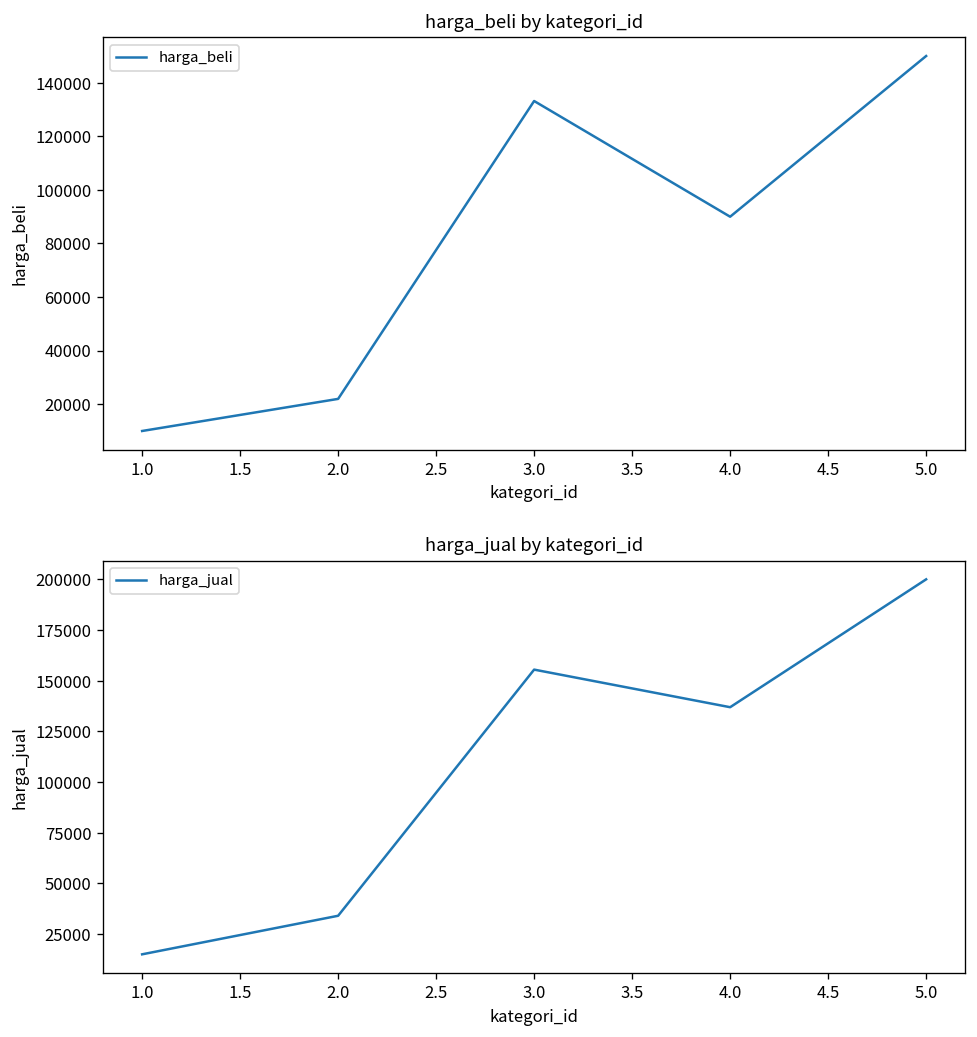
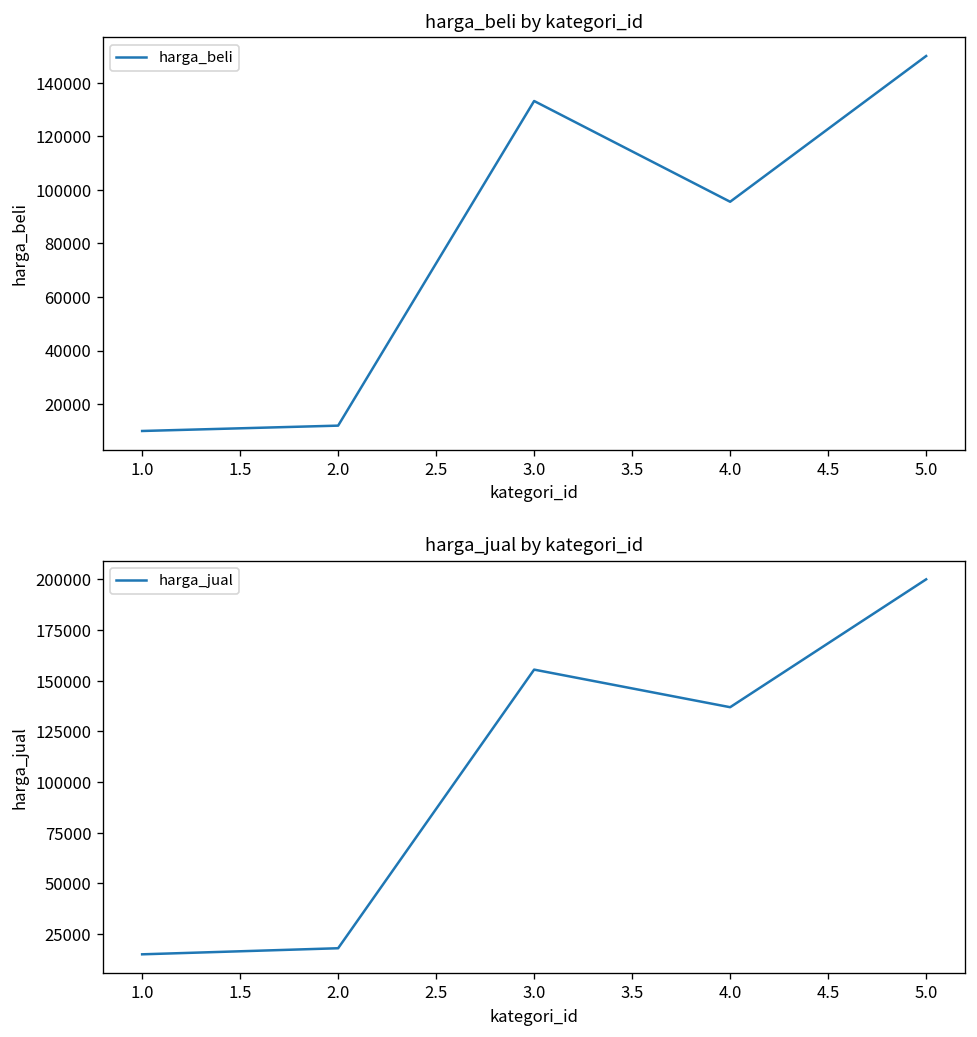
harga_beli by kategori_id, 2.0: 22000 -> 12000
harga_beli by kategori_id, 4.0: 90000 -> 96000
harga_jual by kategori_id, 2.0: 34000 -> 18000
